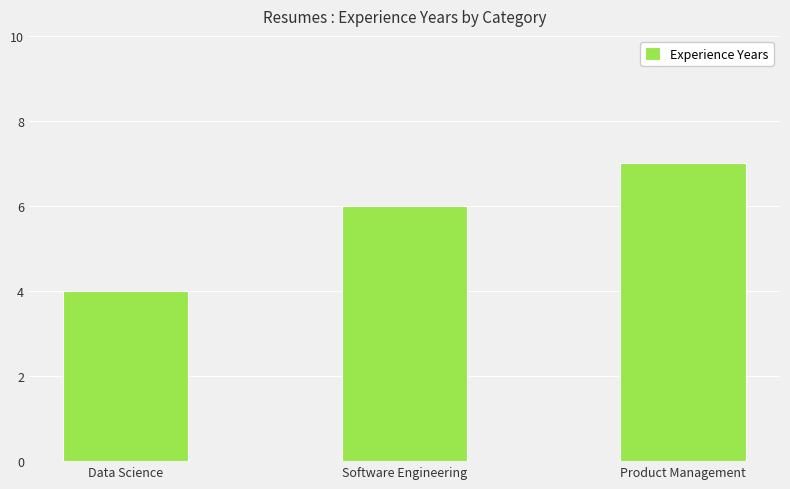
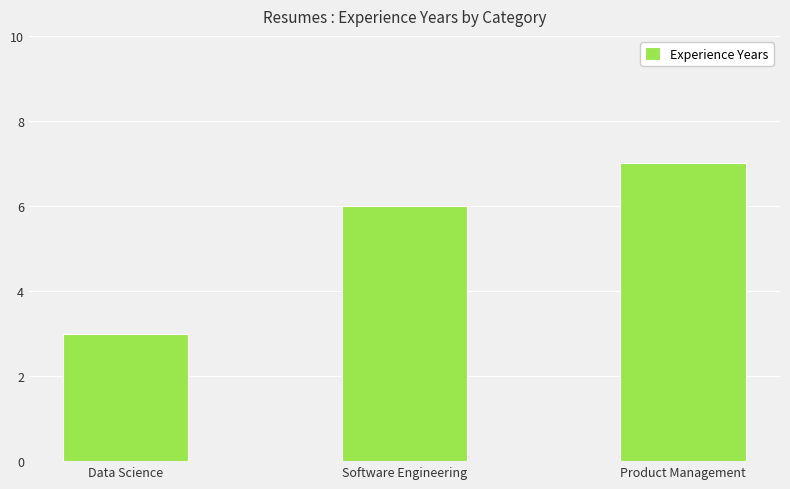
Data Science: 4 -> 3
